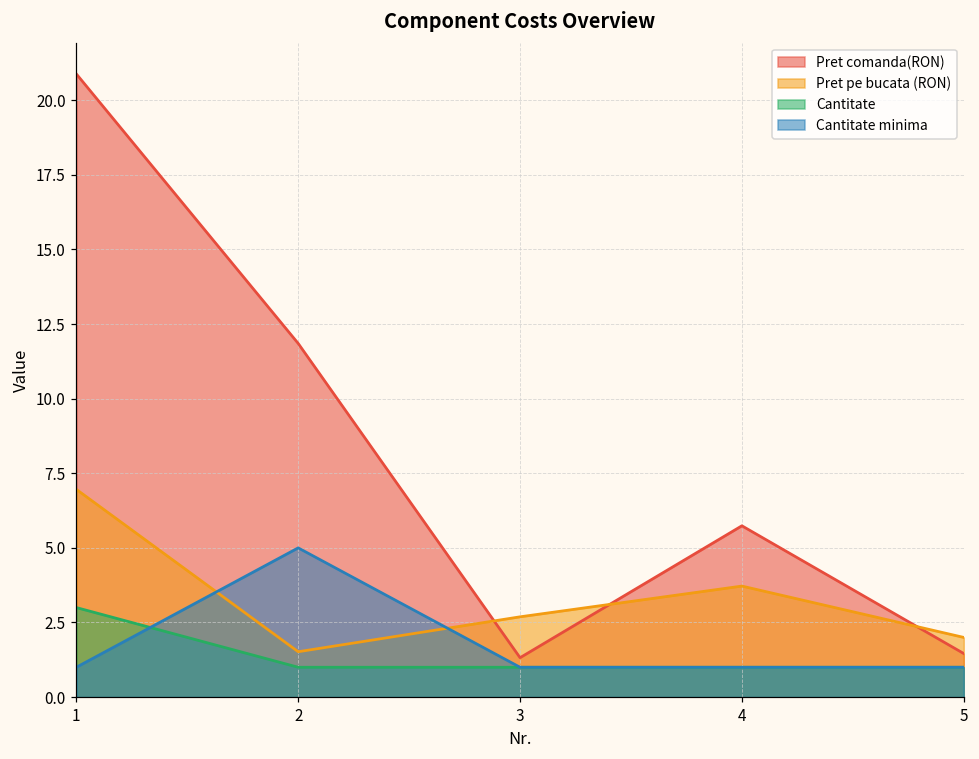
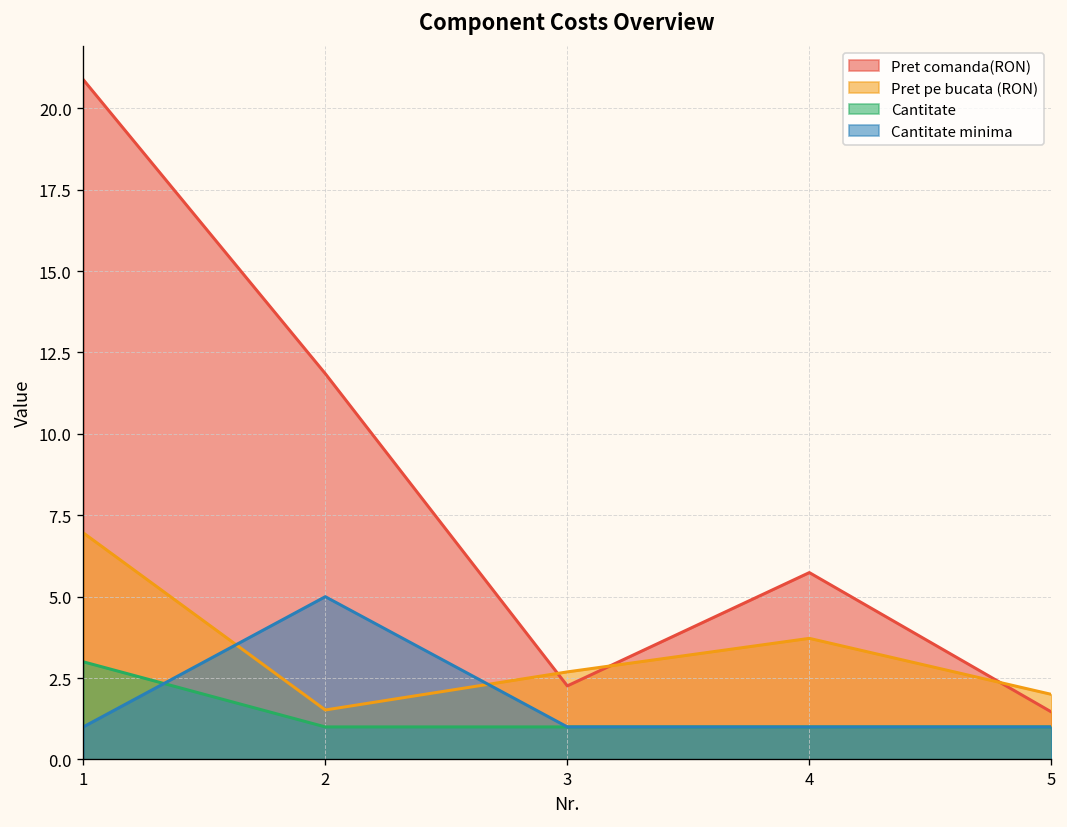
Pret comanda(RON), 3: 1.3 -> 2.3
